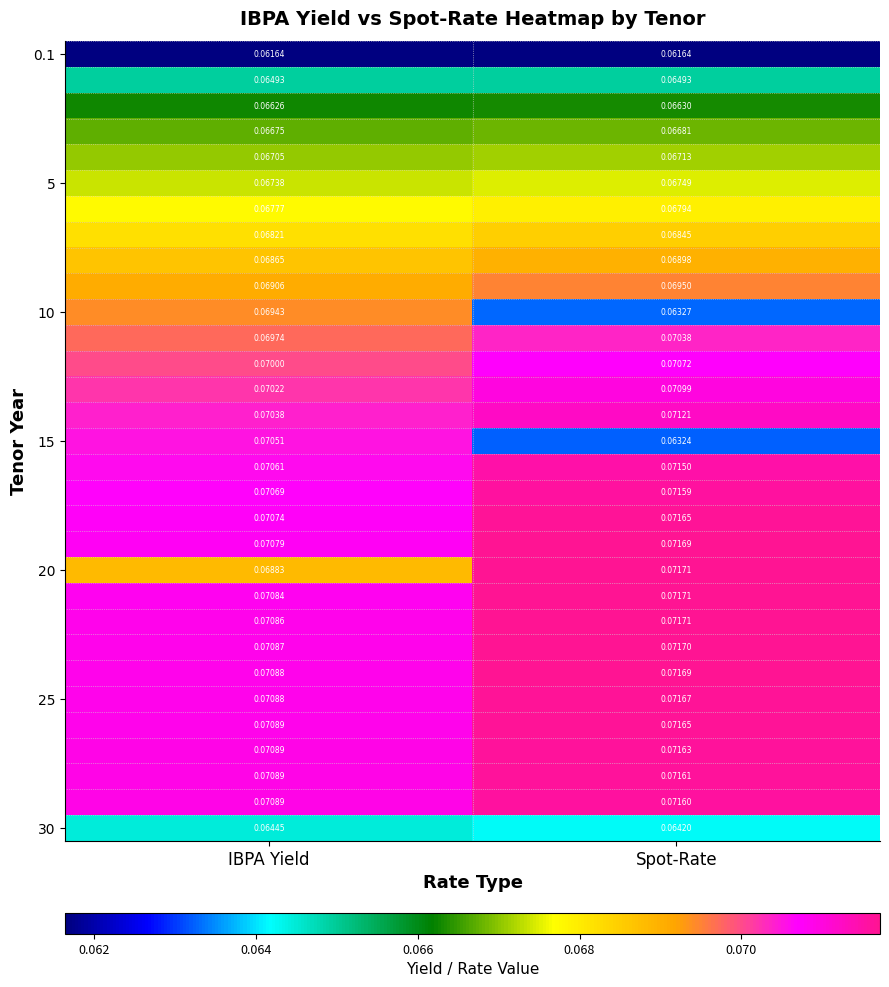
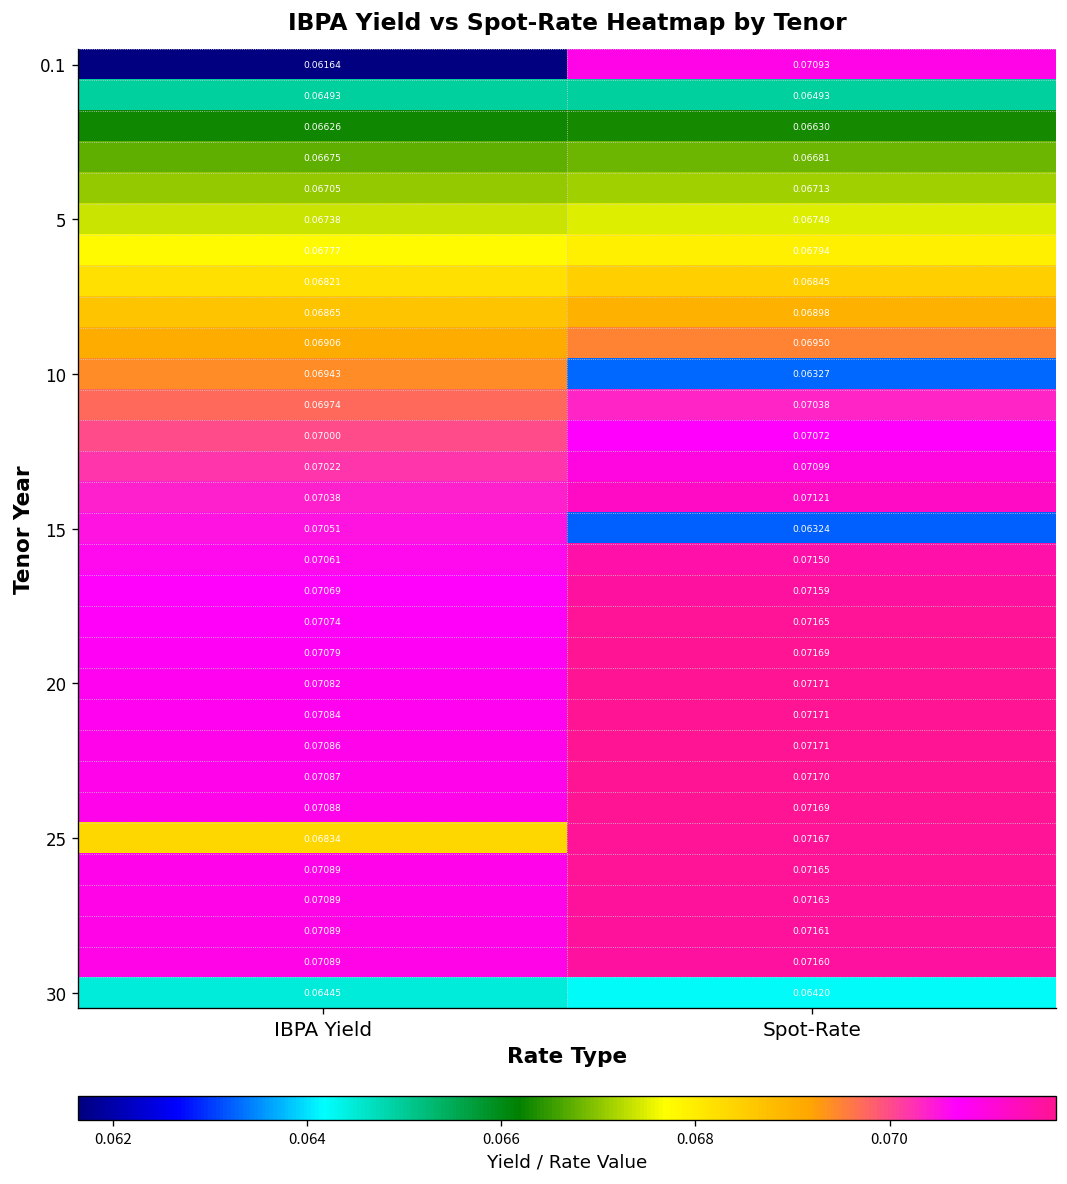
0.1, Spot-Rate: 0.06164 -> 0.07093
20, IBPA Yield: 0.06883 -> 0.07082
25, IBPA Yield: 0.07088 -> 0.06834
